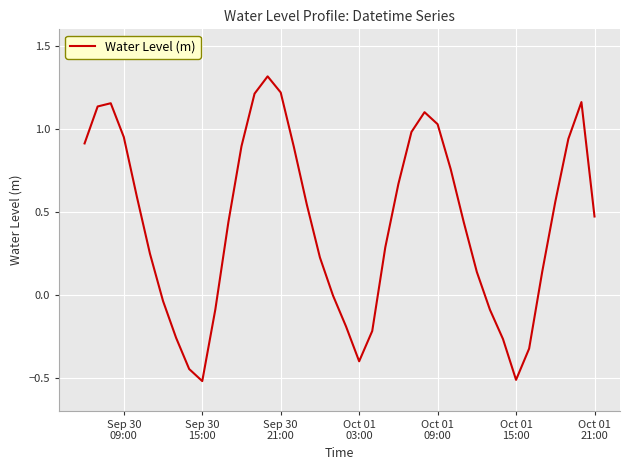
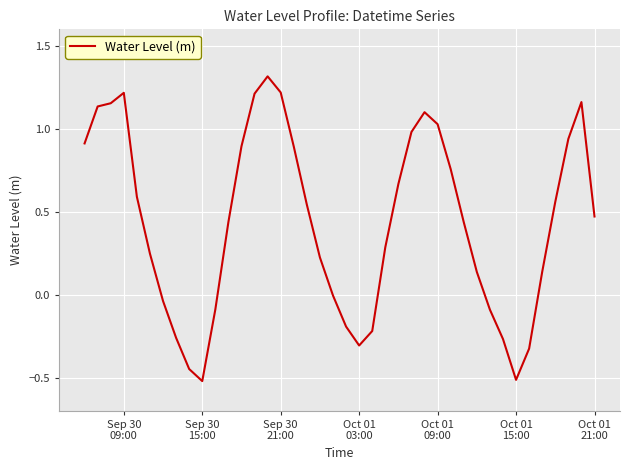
Sep 30 09:00: 0.95 -> 1.22
Oct 01 03:00: -0.40 -> -0.31
